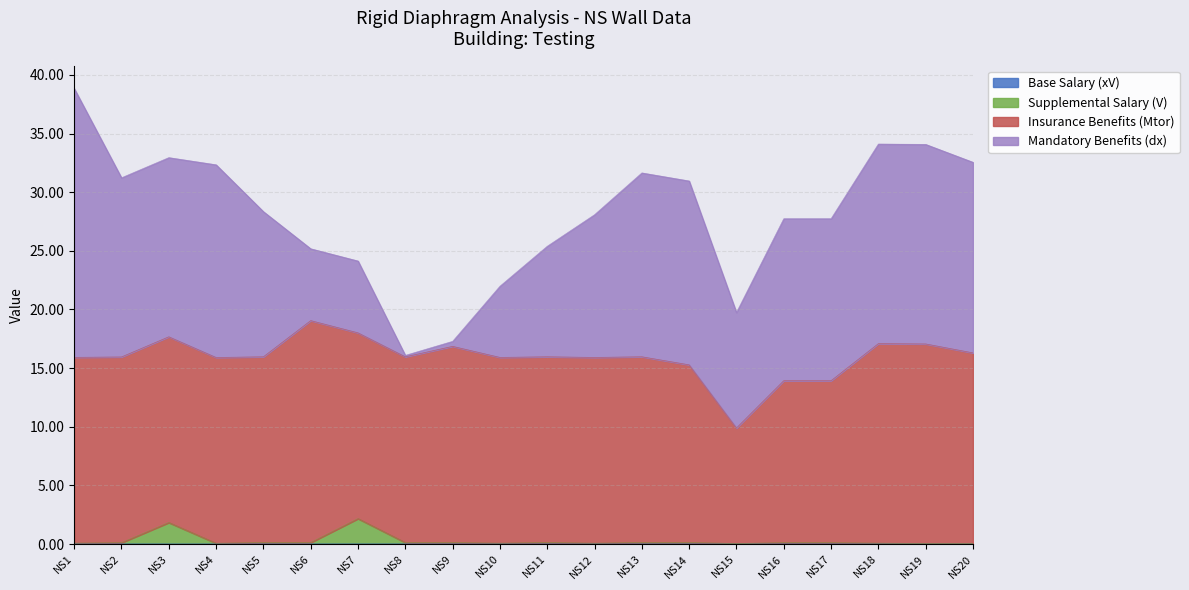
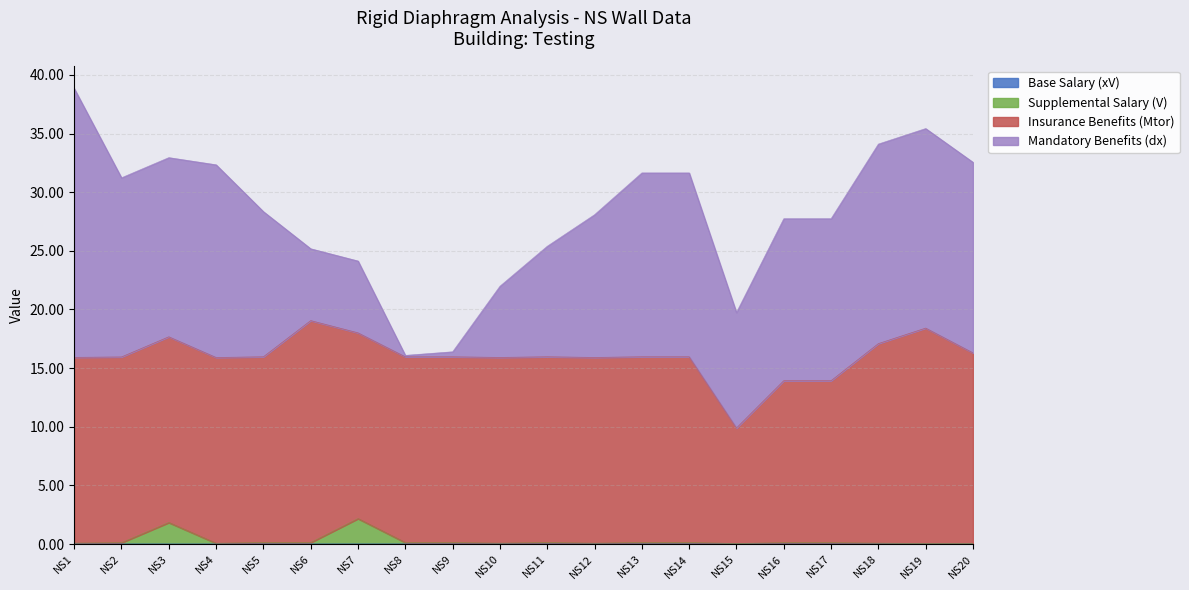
Insurance Benefits (Mtor), NS9: 16.7 -> 15.8
Insurance Benefits (Mtor), NS14: 15.1 -> 15.8
Insurance Benefits (Mtor), NS19: 17.0 -> 18.4
